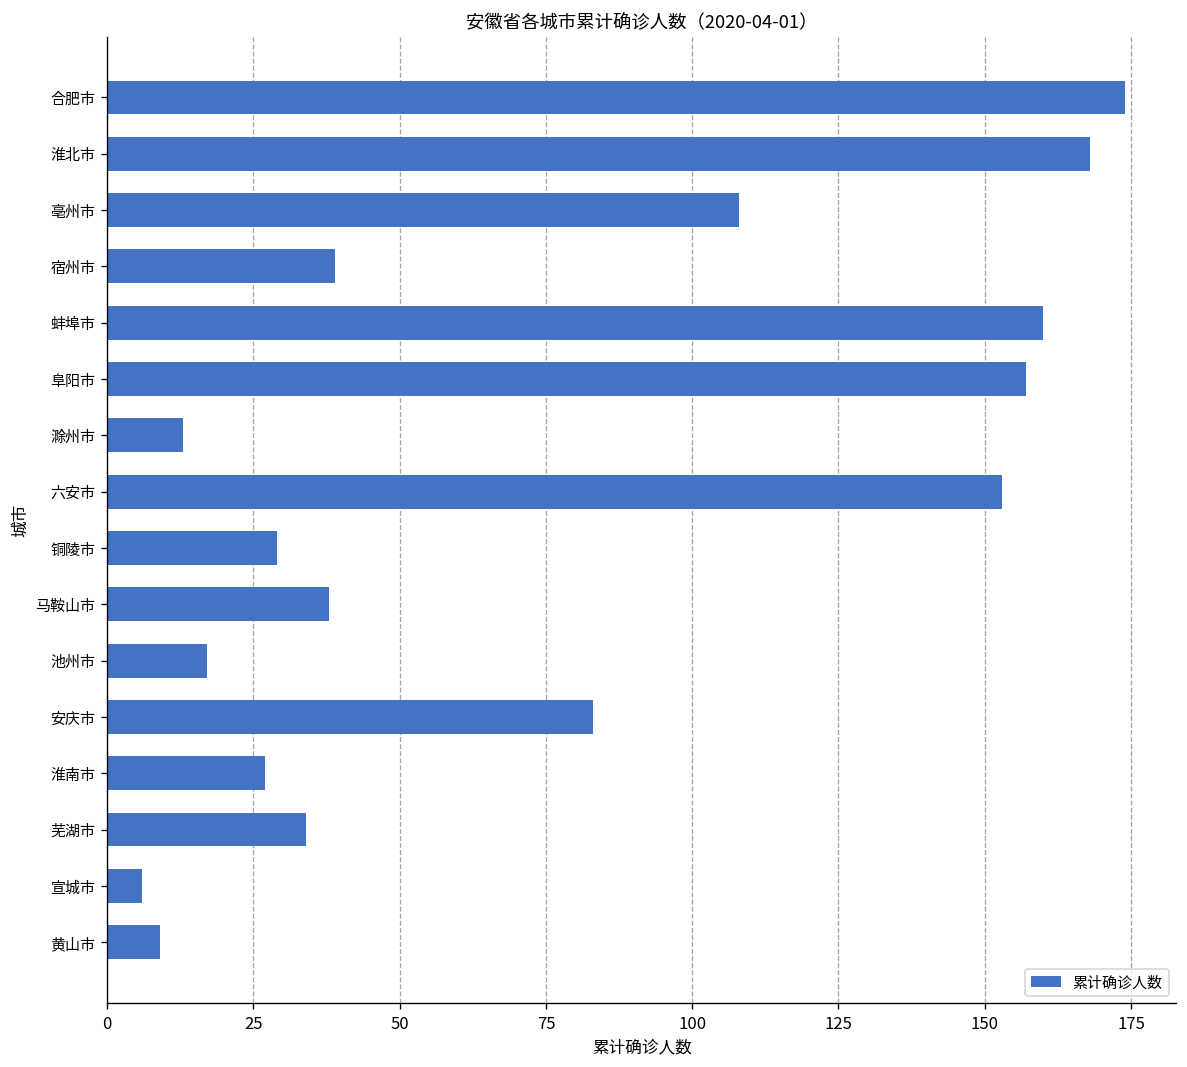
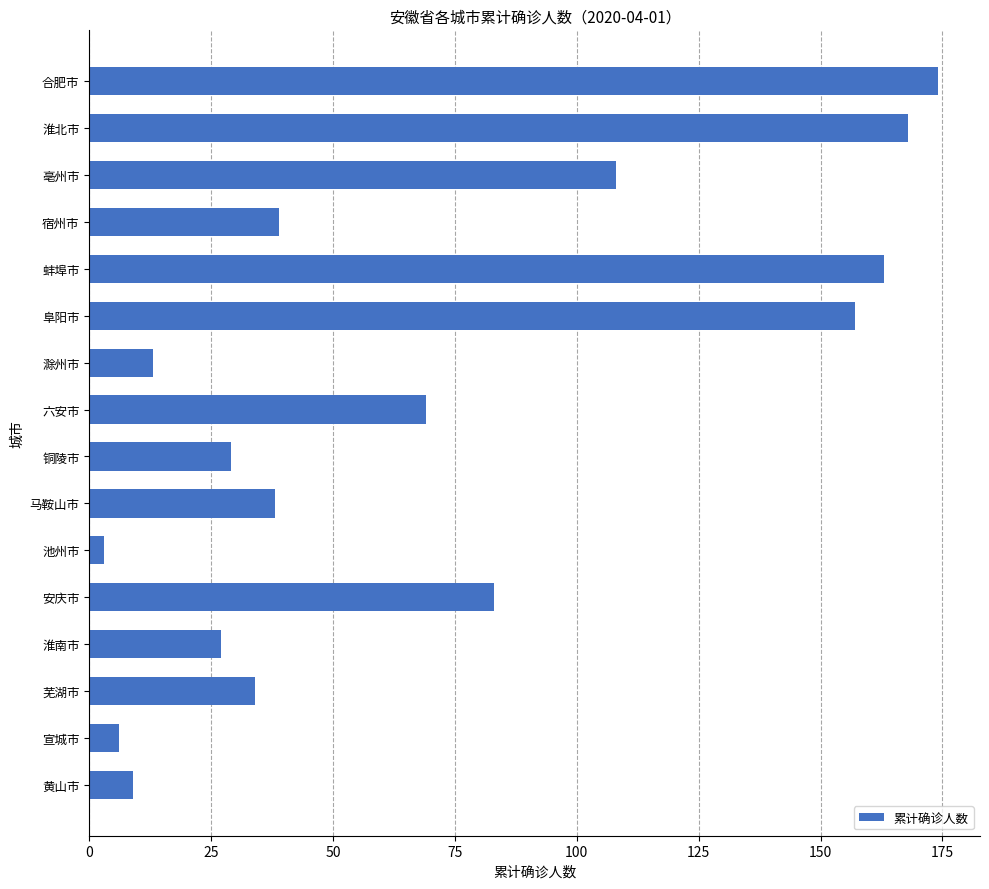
蚌埠市: 160 -> 163
六安市: 153 -> 69
池州市: 17 -> 3
